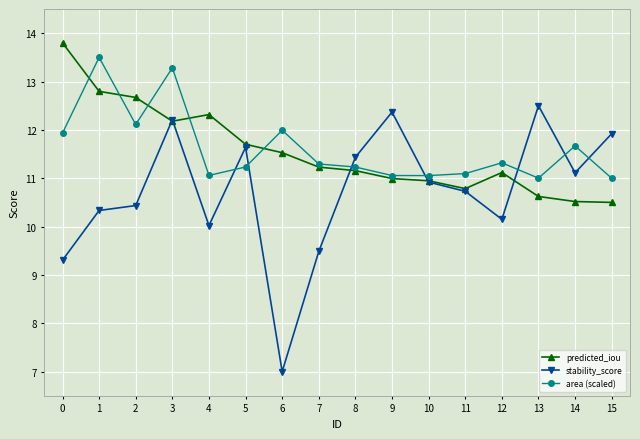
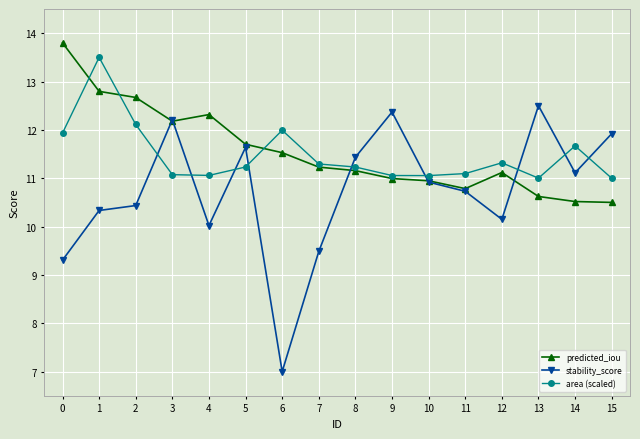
area (scaled), 3: 13.3 -> 11.1
